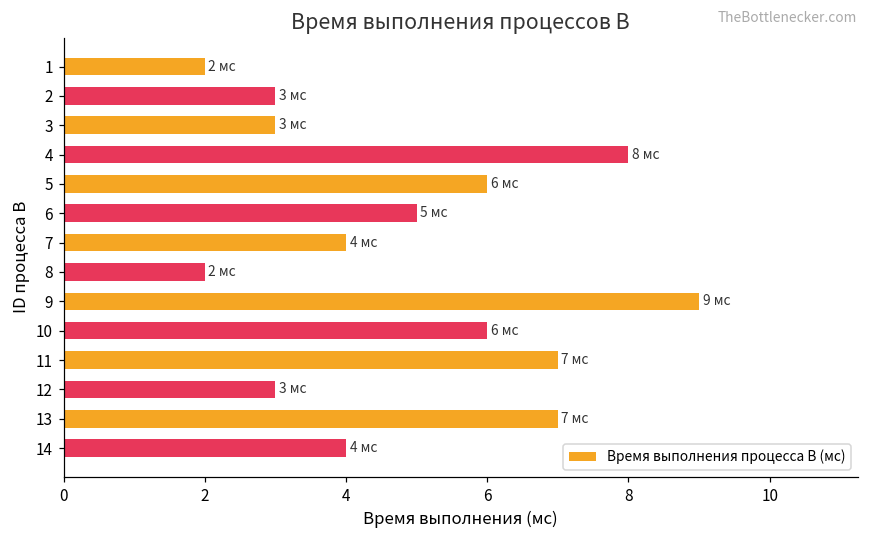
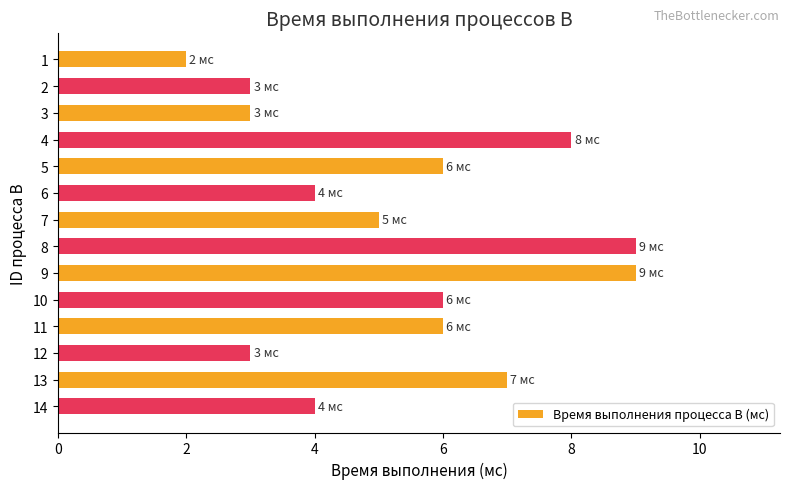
6: 5 -> 4
7: 4 -> 5
8: 2 -> 9
11: 7 -> 6
